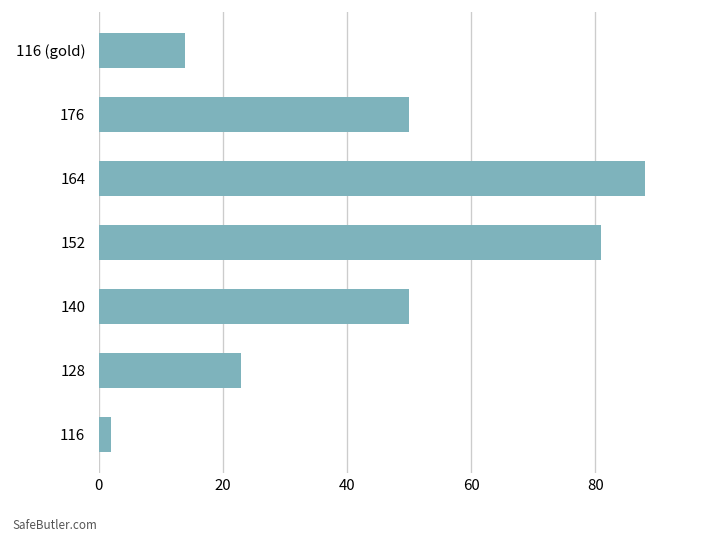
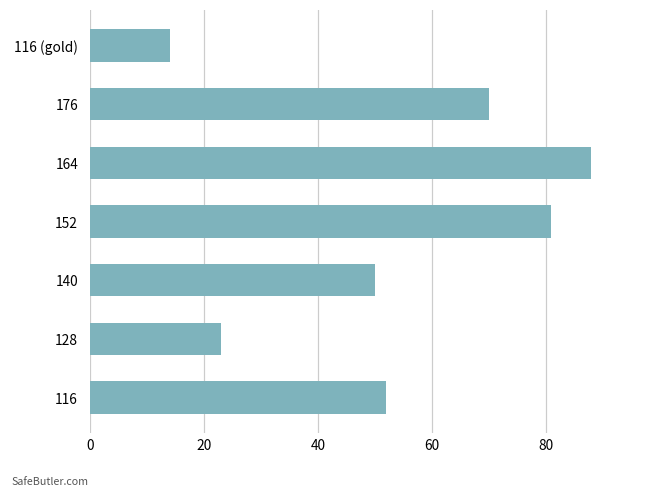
176: 50 -> 70
116: 2 -> 52
